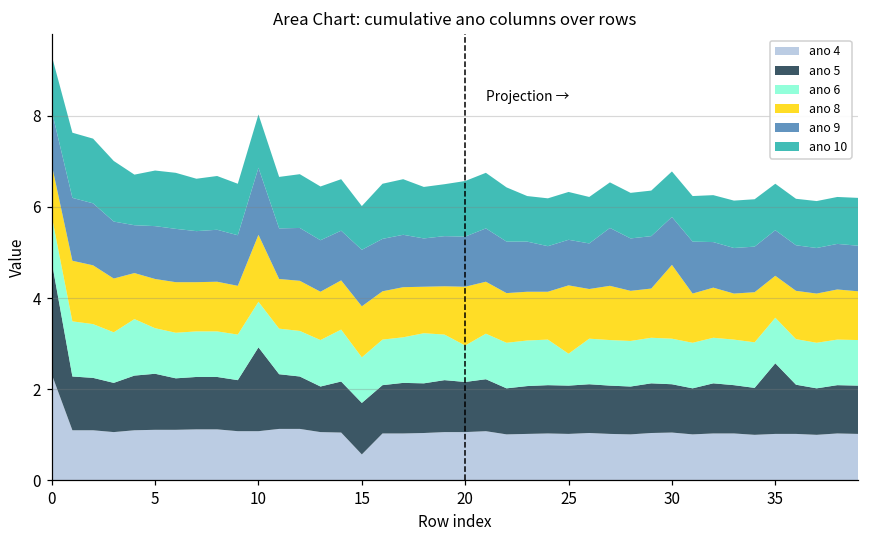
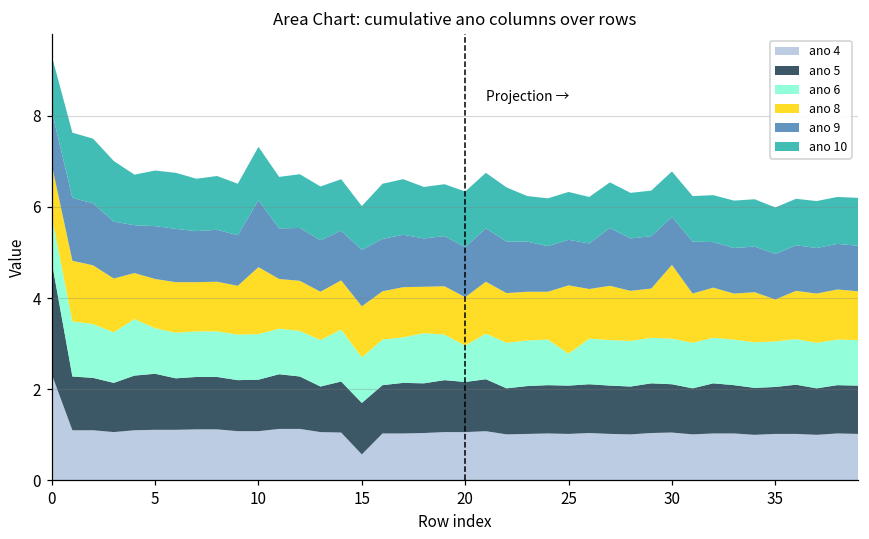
ano 5, 10: 1.8 -> 1.1
ano 8, 20: 1.3 -> 1.1
ano 5, 35: 1.6 -> 1.0
